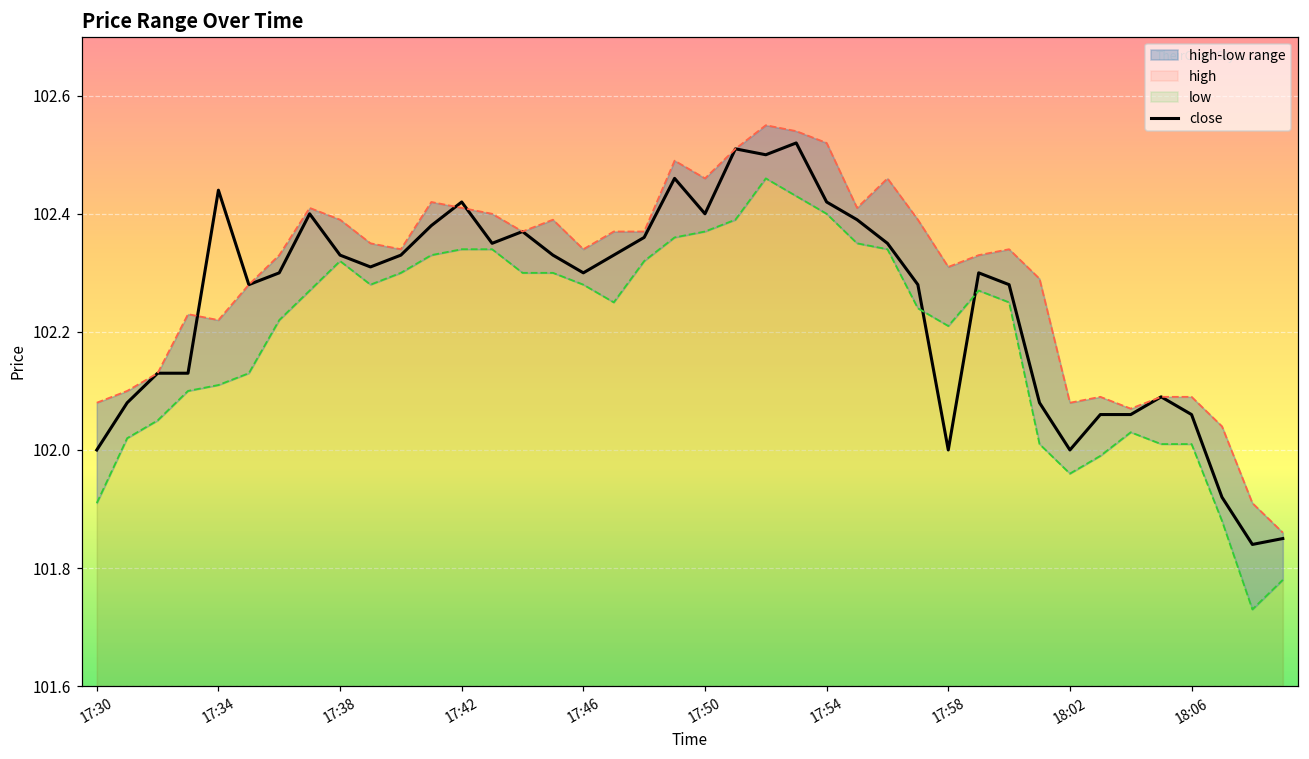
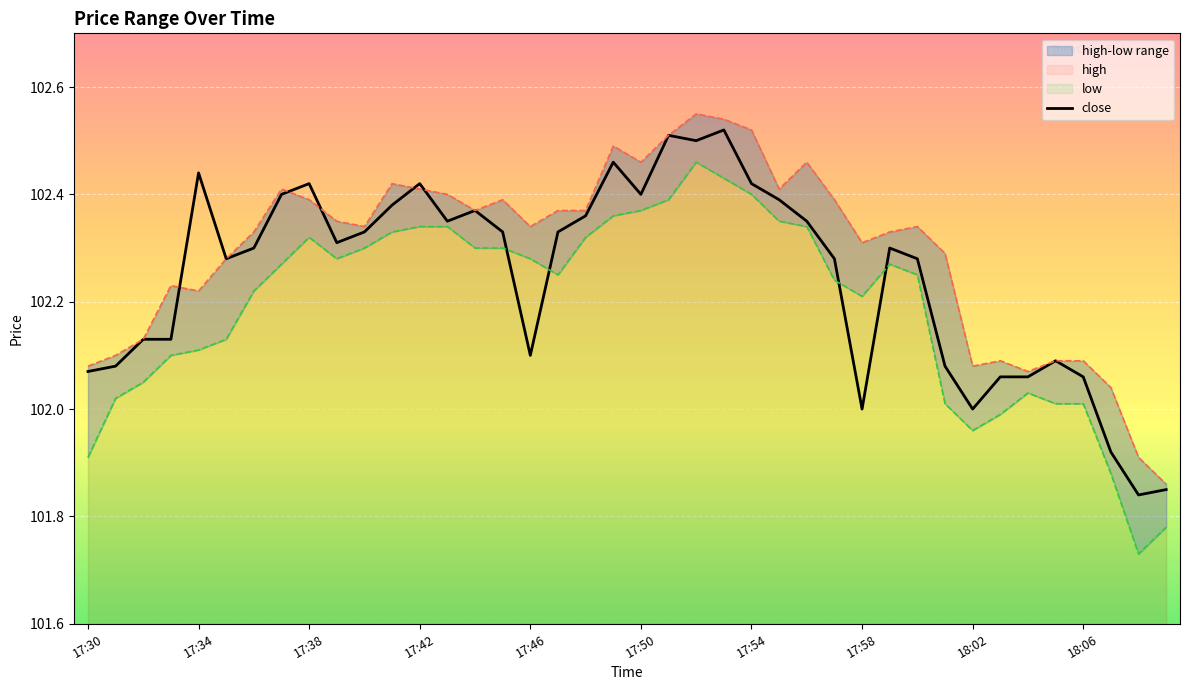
close, 17:30: 102.00 -> 102.07
close, 17:38: 102.33 -> 102.42
close, 17:46: 102.3 -> 102.1
